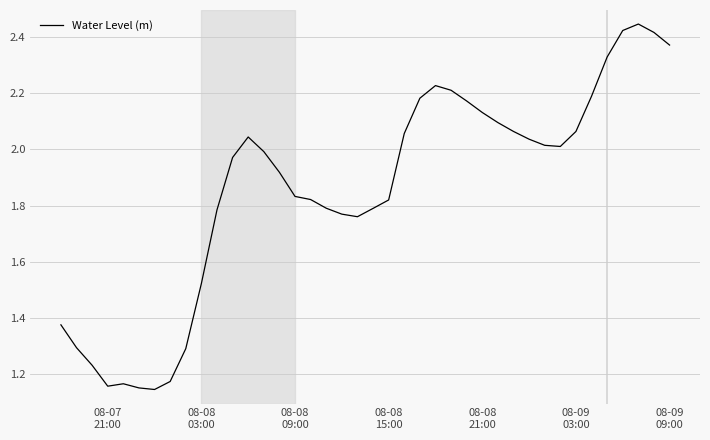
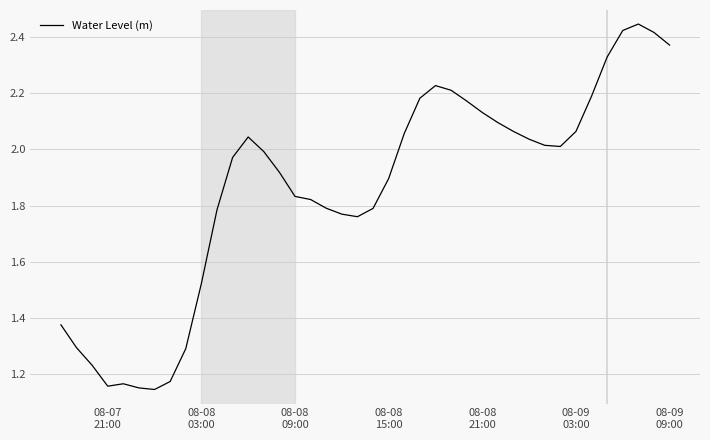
08-08 15:00: 1.82 -> 1.90
